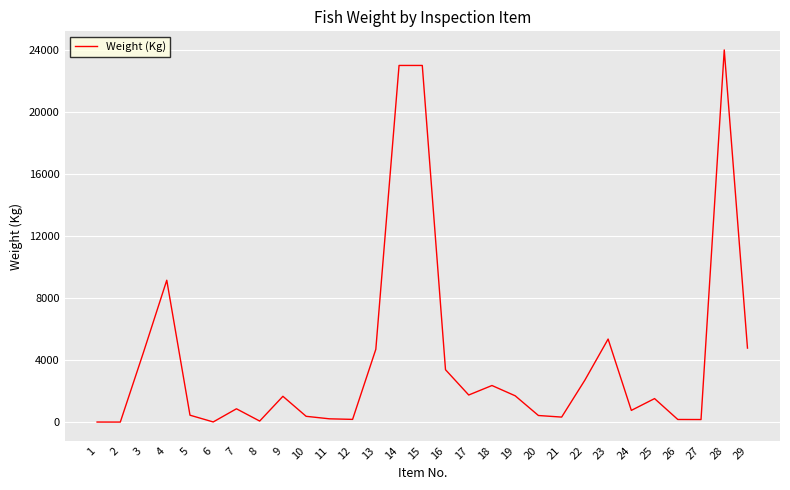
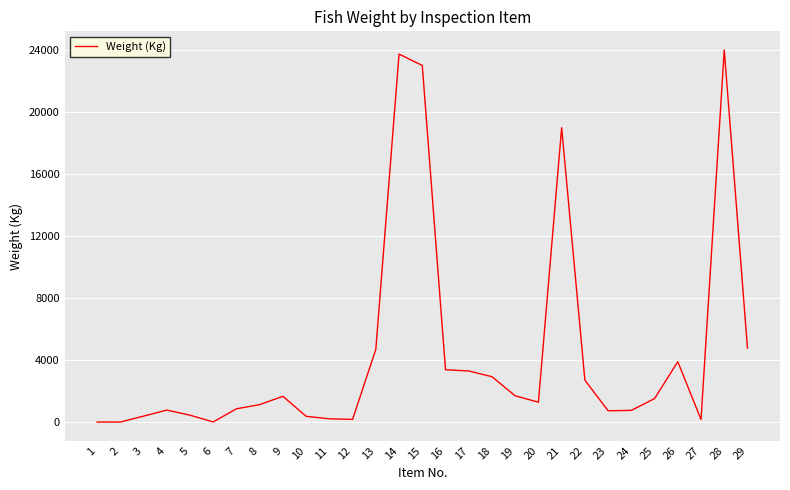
3: 4500 -> 400
4: 9200 -> 800
8: 100 -> 1100
14: 23000 -> 23700
17: 1800 -> 3300
18: 2400 -> 2900
20: 400 -> 1300
21: 300 -> 19000
23: 5400 -> 700
26: 200 -> 3900
